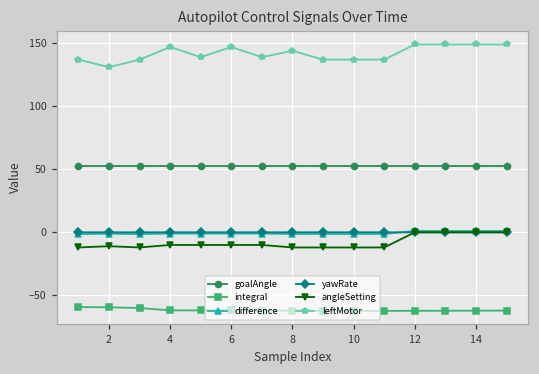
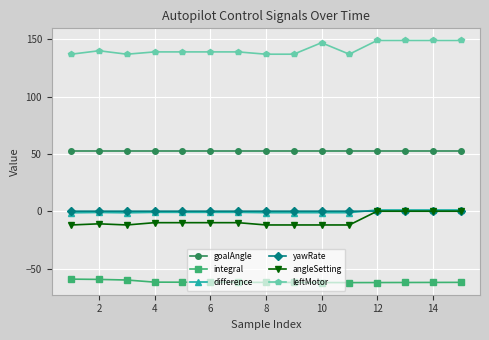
leftMotor, 2: 131 -> 140
leftMotor, 4: 147 -> 139
leftMotor, 6: 147 -> 139
leftMotor, 8: 144 -> 137
leftMotor, 10: 137 -> 147
